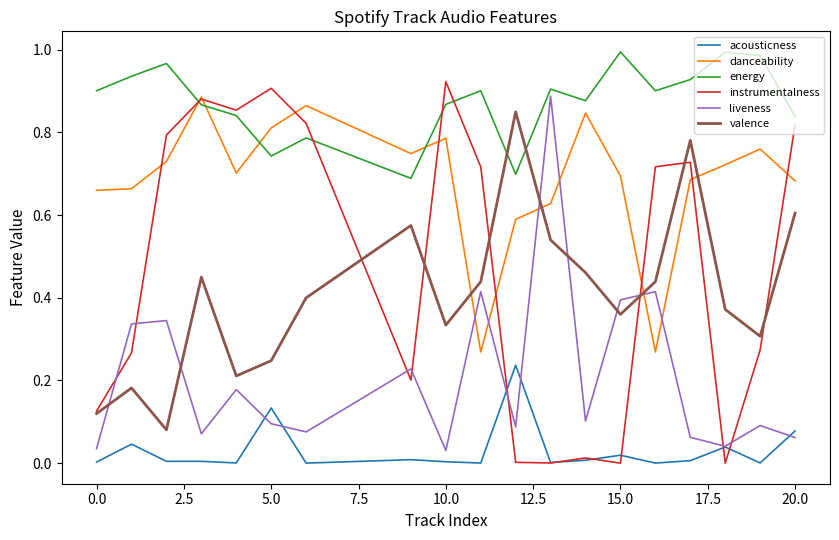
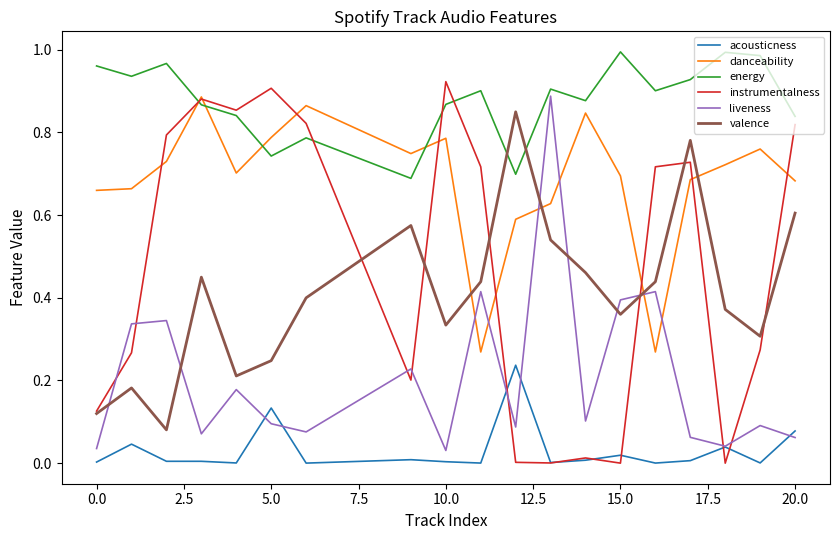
energy, 0.0: 0.90 -> 0.96
danceability, 5.0: 0.81 -> 0.79
